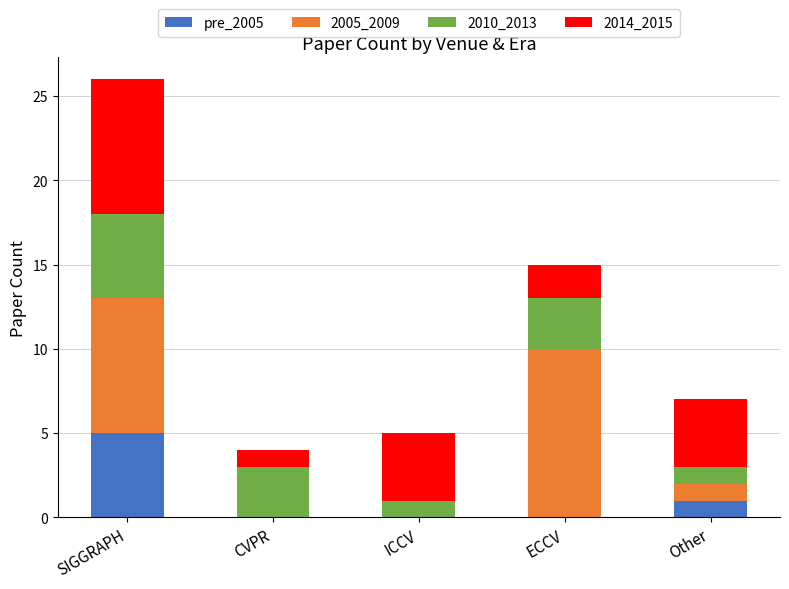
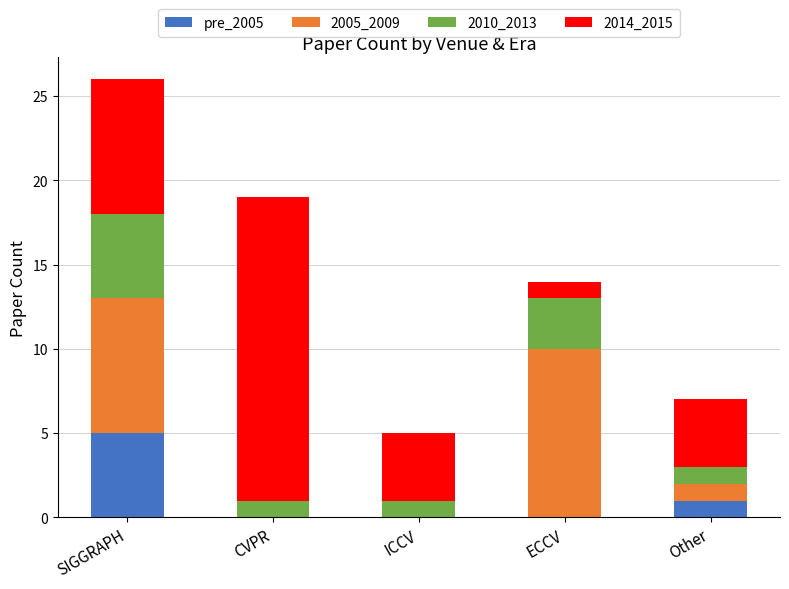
2010_2013, CVPR: 3 -> 1
2014_2015, CVPR: 1 -> 18
2014_2015, ECCV: 2 -> 1
